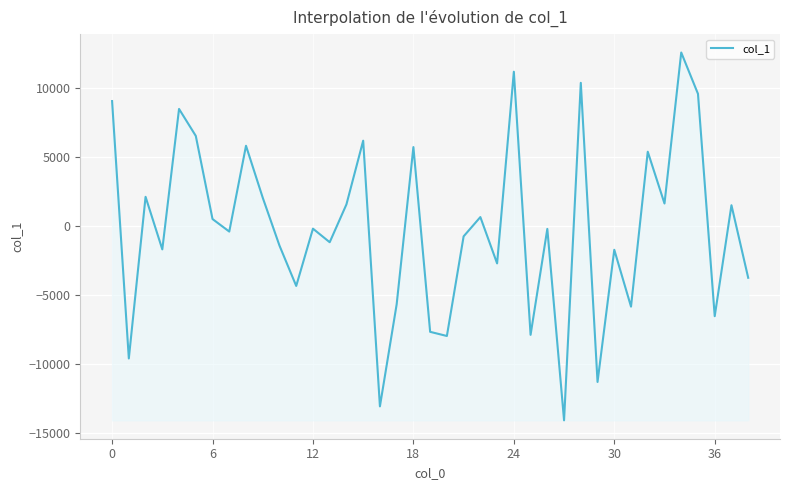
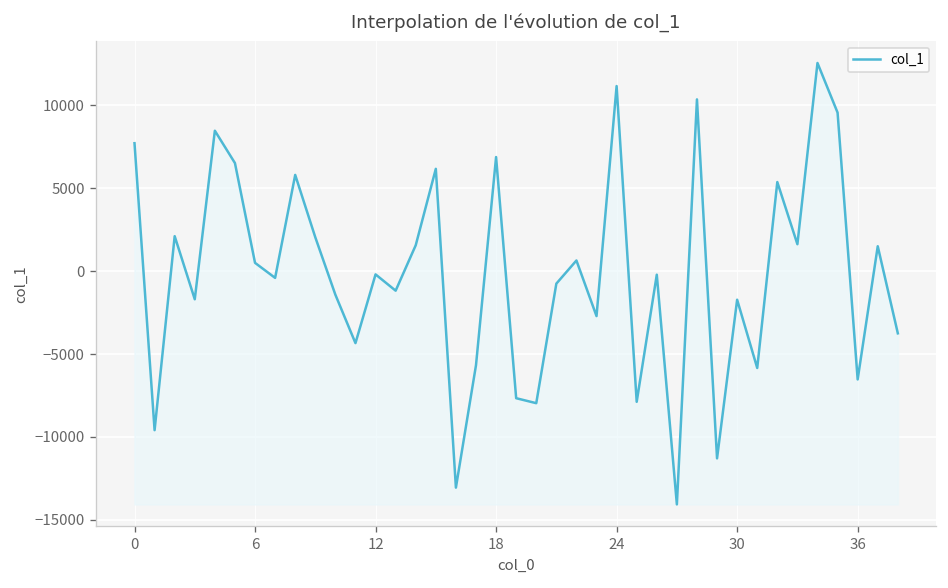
0: 9000 -> 7700
18: 5700 -> 6900
